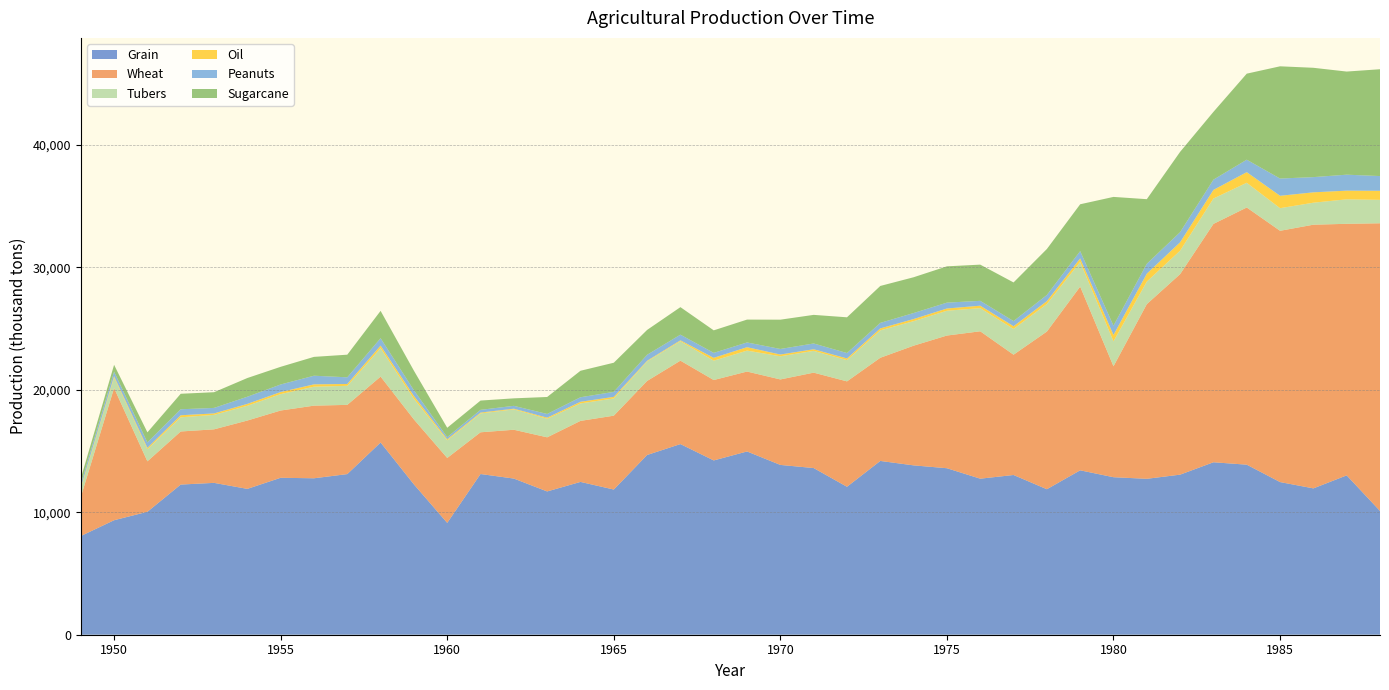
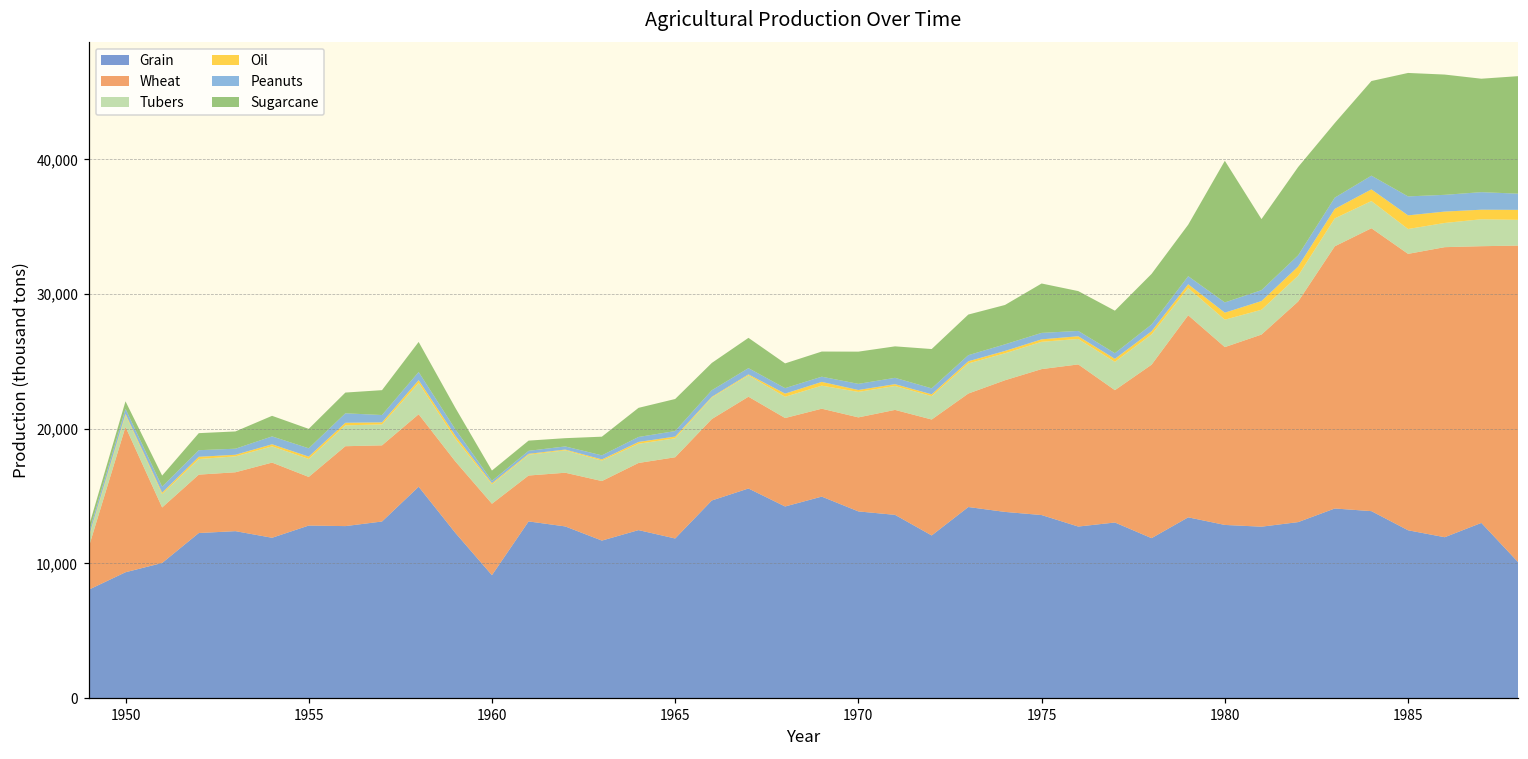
Wheat, 1955: 5,500 -> 3,600
Sugarcane, 1975: 3,000 -> 3,700
Wheat, 1980: 9,100 -> 13,200
